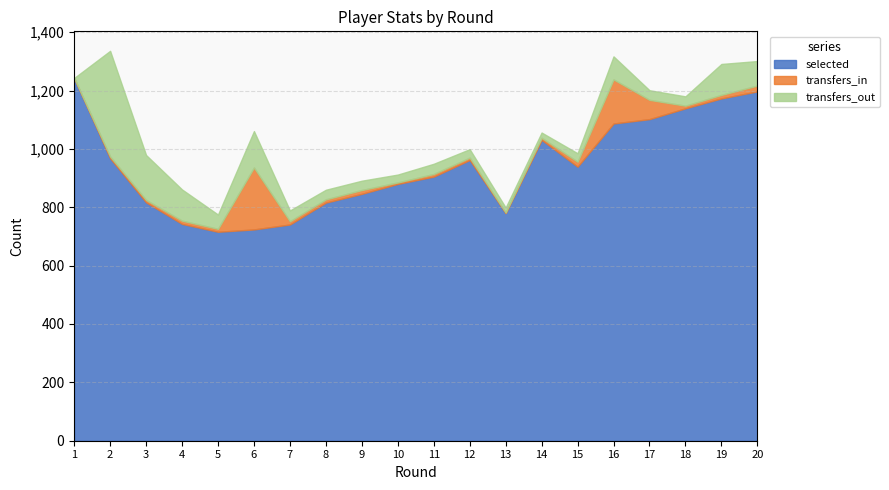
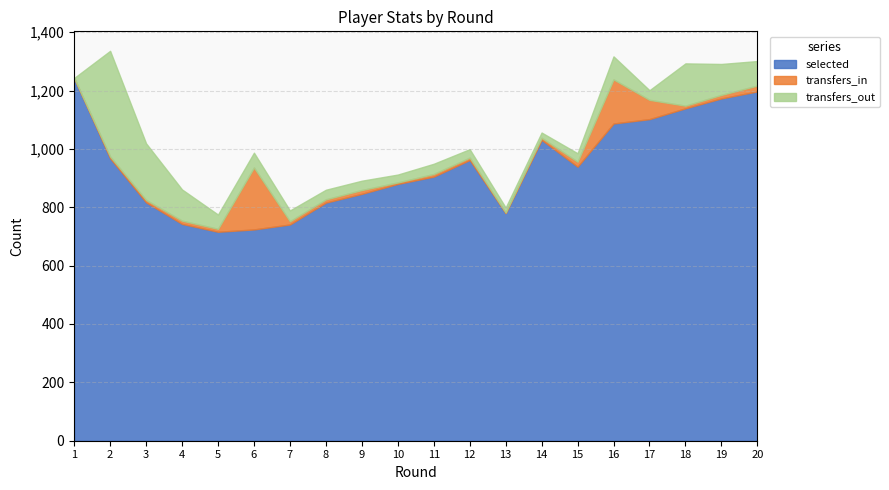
transfers_out, 3: 150 -> 190
transfers_out, 6: 130 -> 50
transfers_out, 18: 30 -> 150
